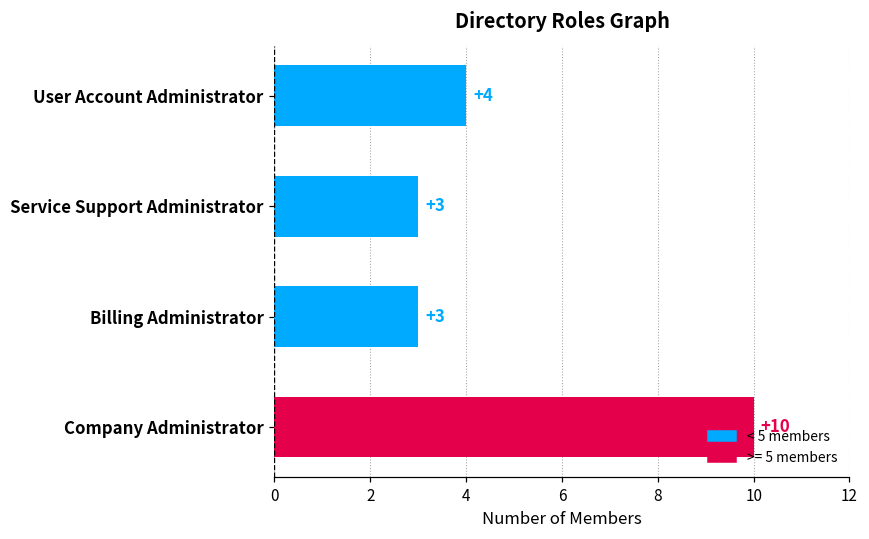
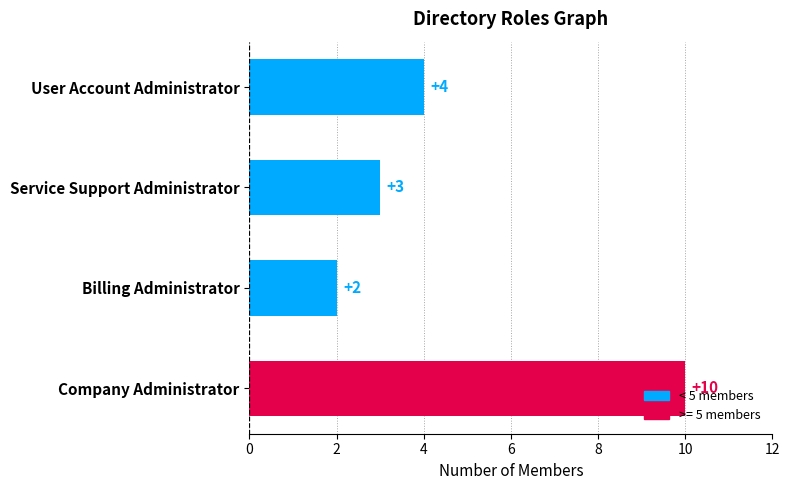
Billing Administrator: +3 -> +2
